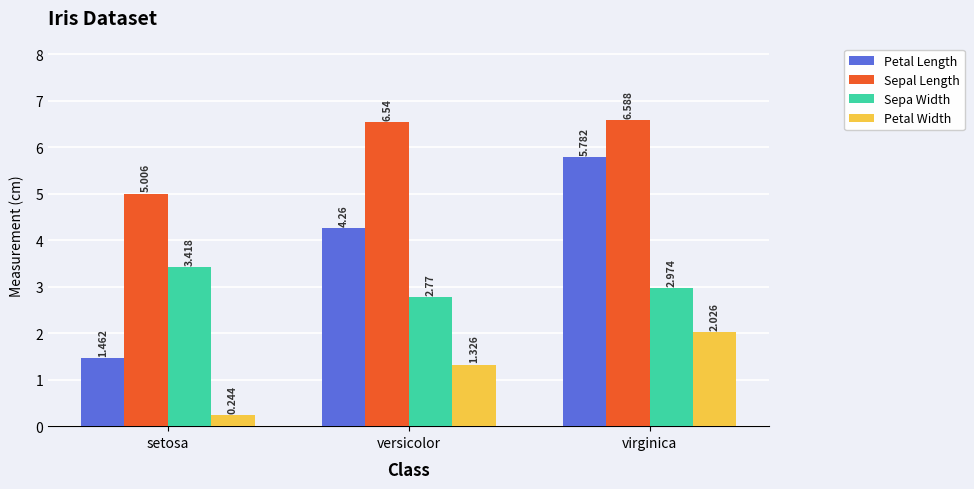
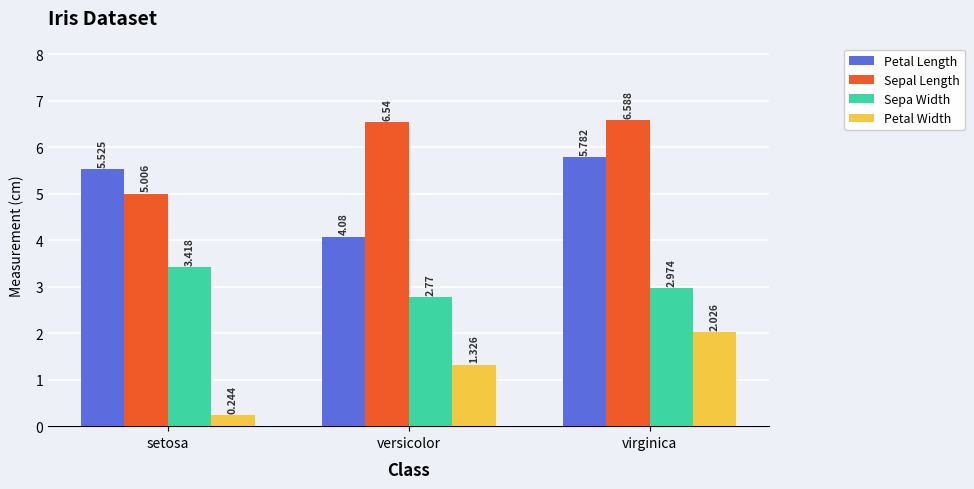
Petal Length, setosa: 1.462 -> 5.525
Petal Length, versicolor: 4.26 -> 4.08
